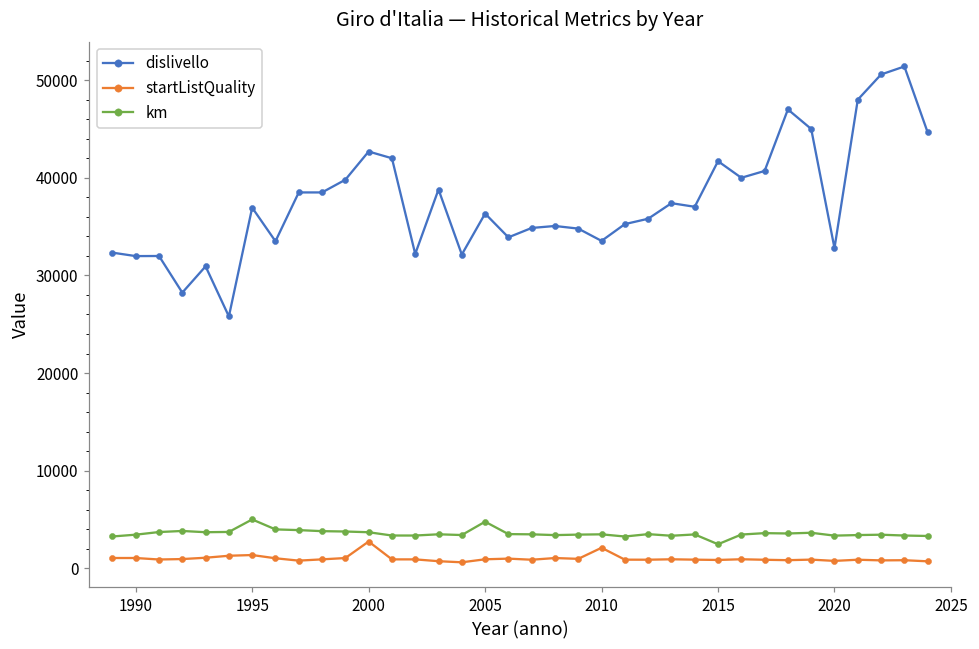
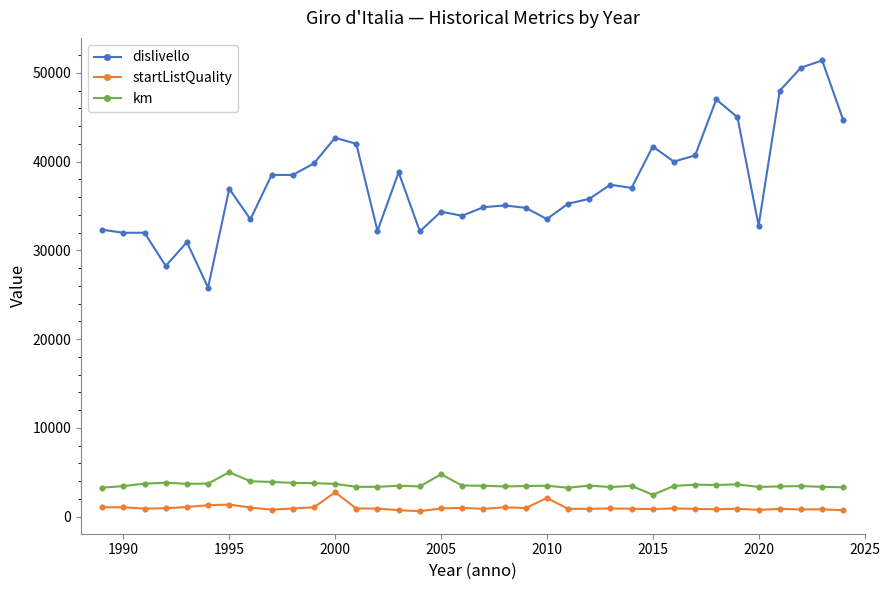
dislivello, 2005: 36000 -> 34000
